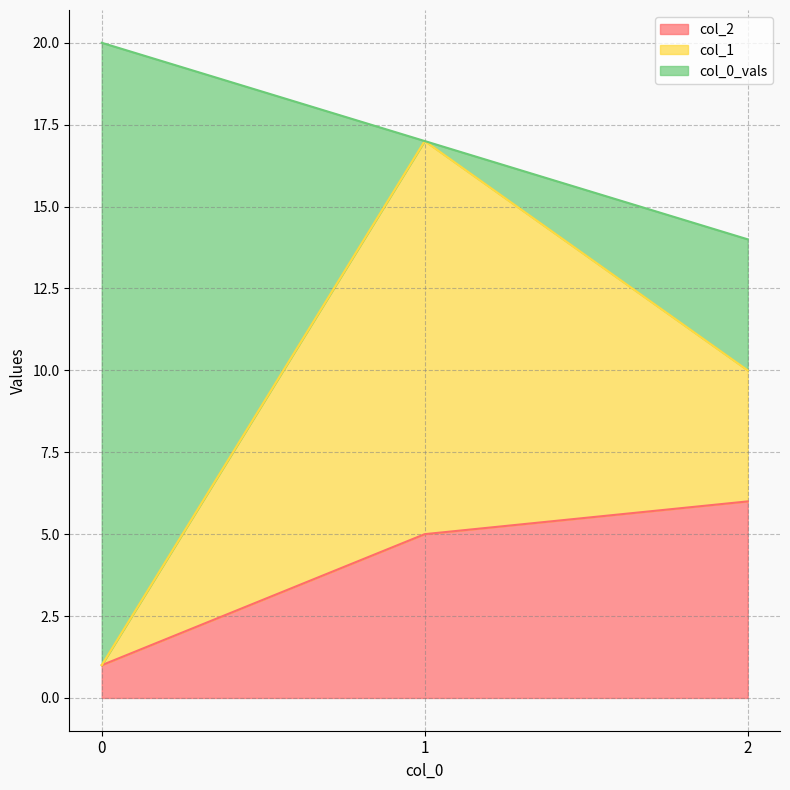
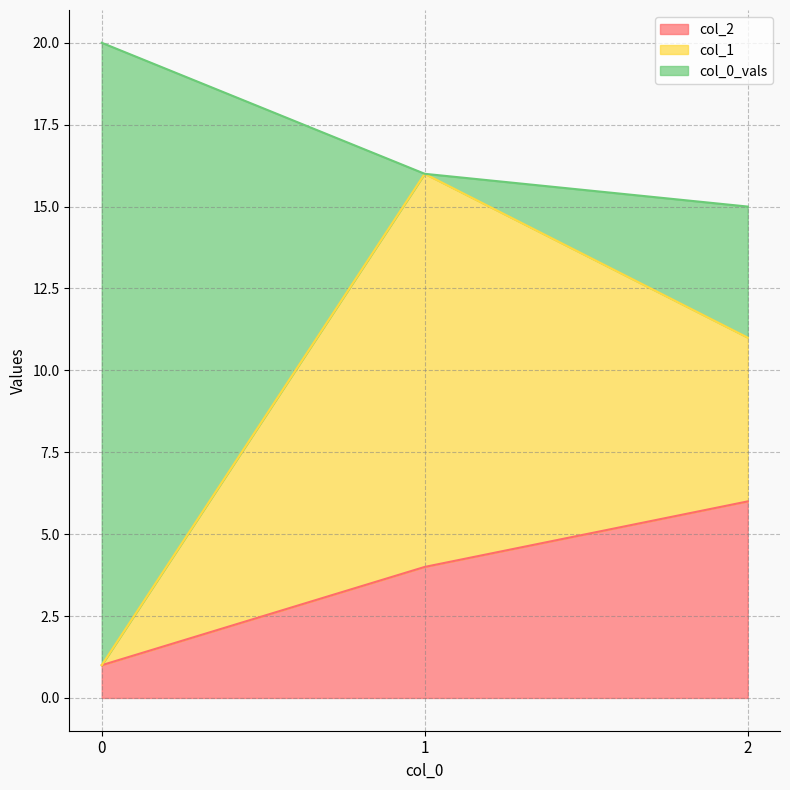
col_2, 1: 5 -> 4
col_1, 2: 4 -> 5
